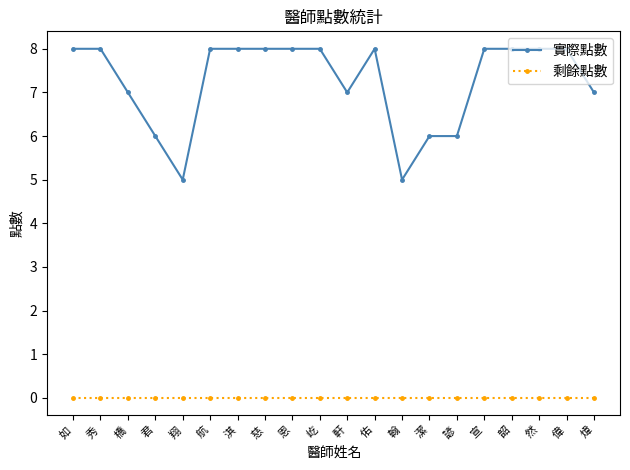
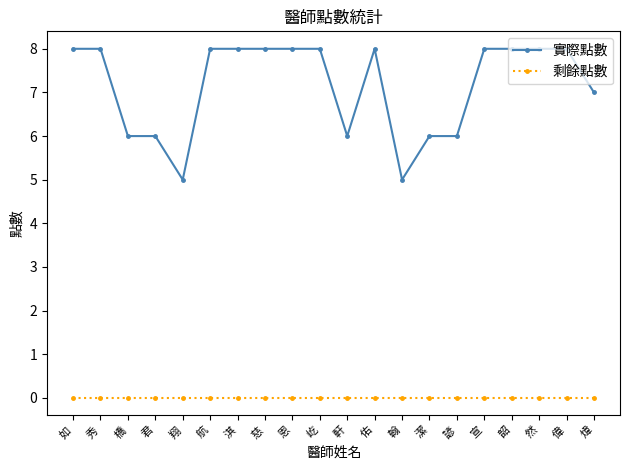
實際點數, 橋: 7 -> 6
實際點數, 軒: 7 -> 6
